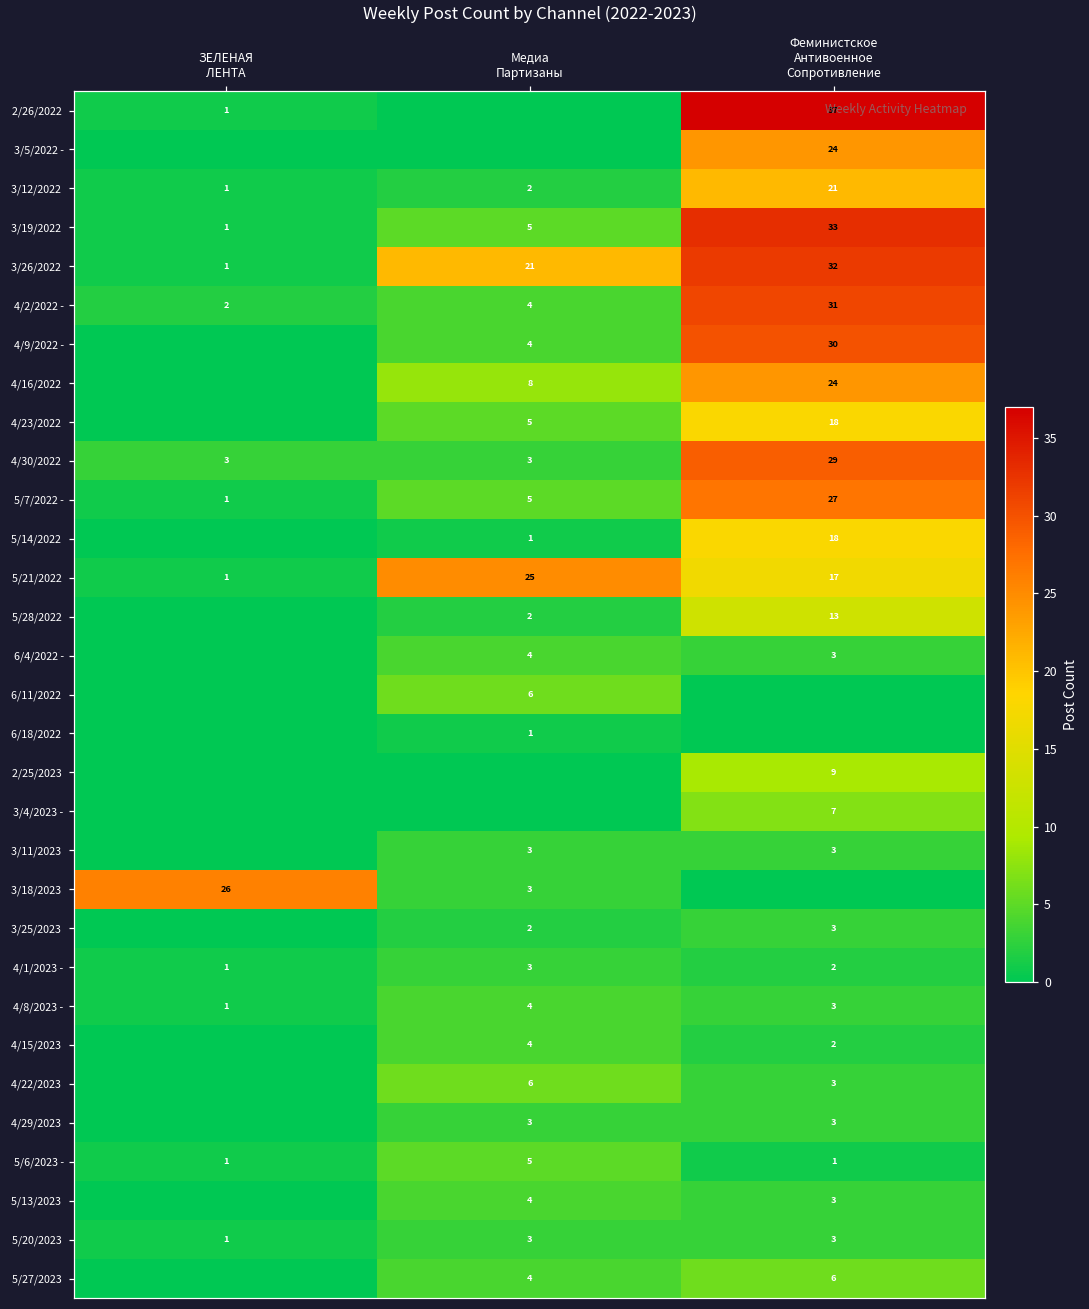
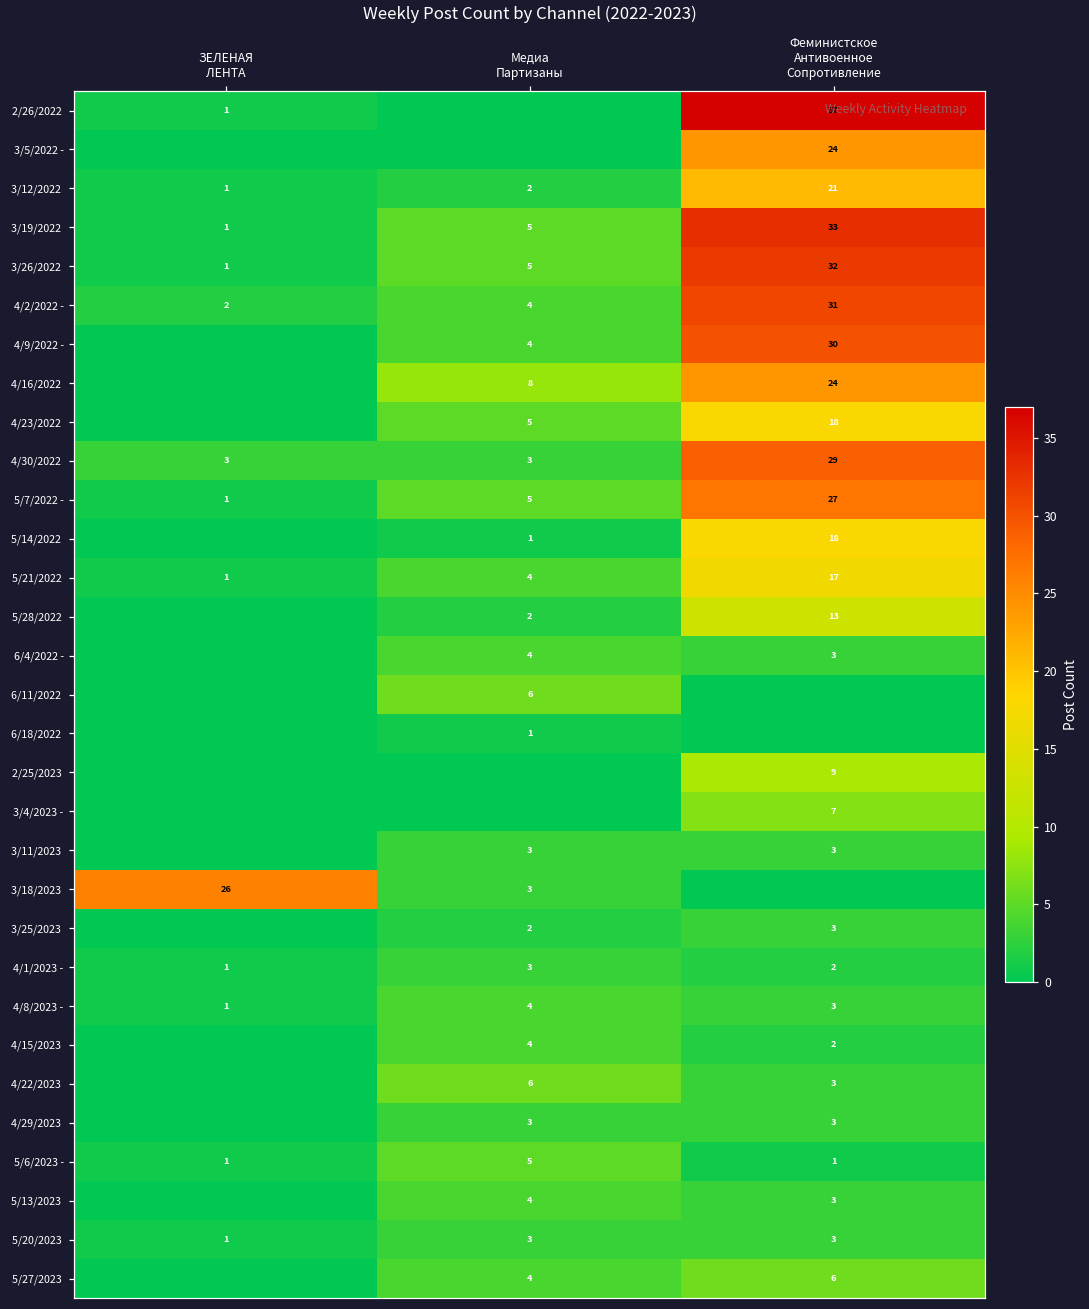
3/26/2022, Медиа Партизаны: 21 -> 5
5/21/2022, Медиа Партизаны: 25 -> 4
